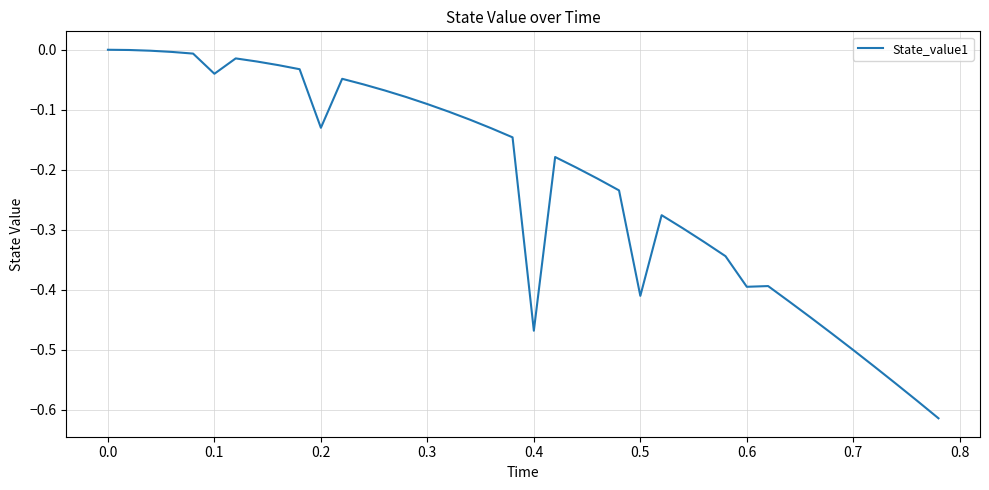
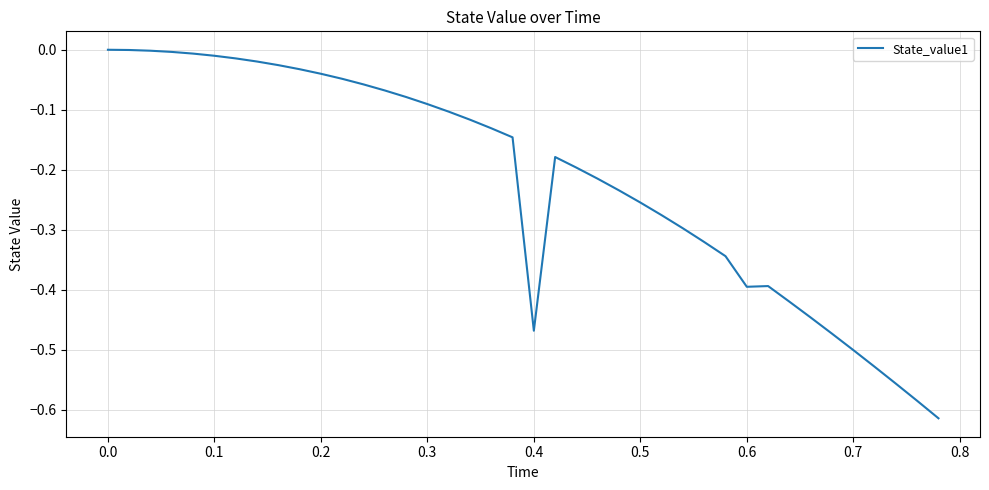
0.1: -0.04 -> -0.01
0.2: -0.13 -> -0.04
0.5: -0.41 -> -0.25
